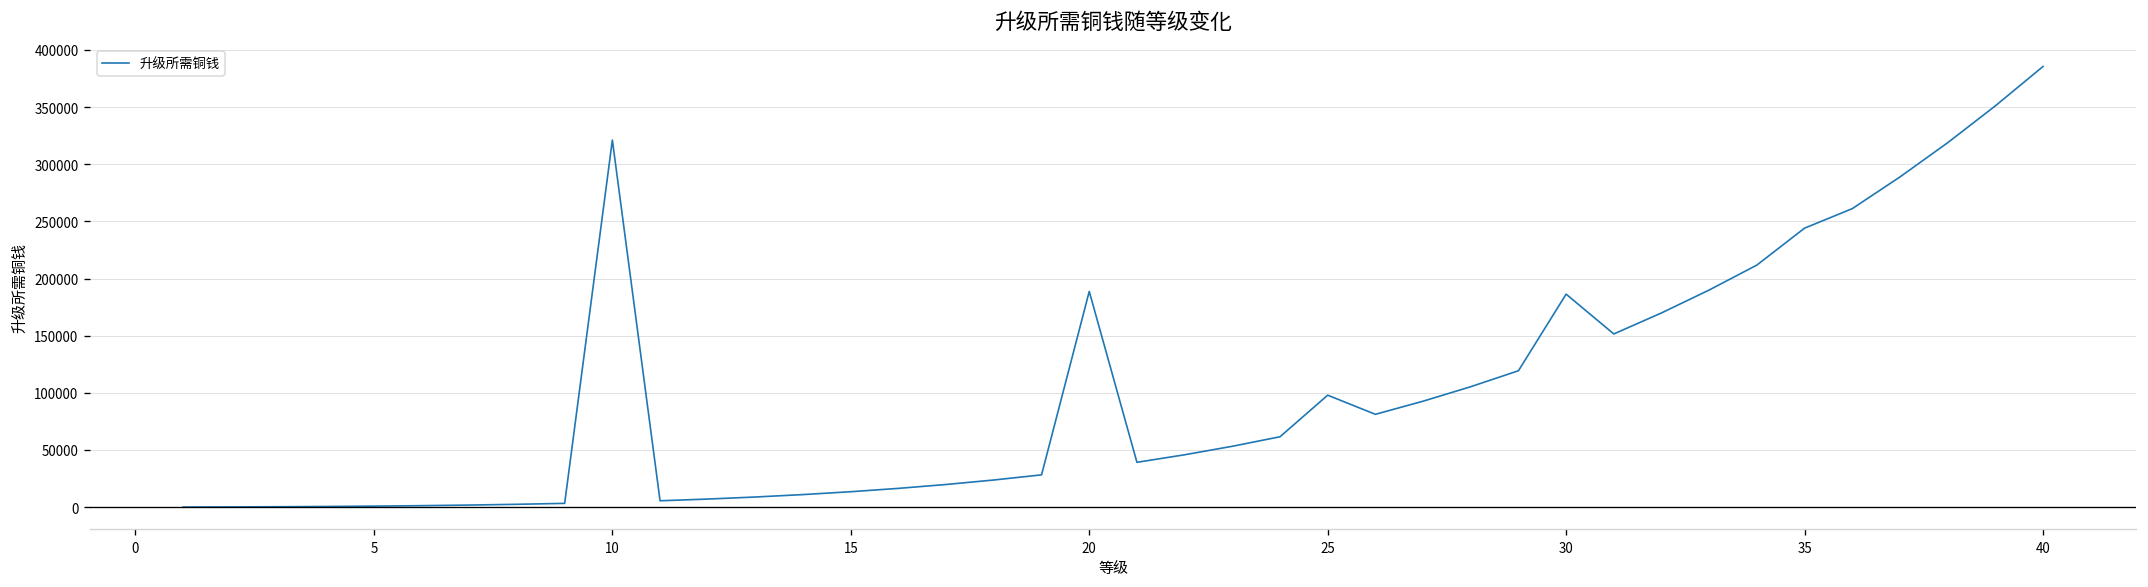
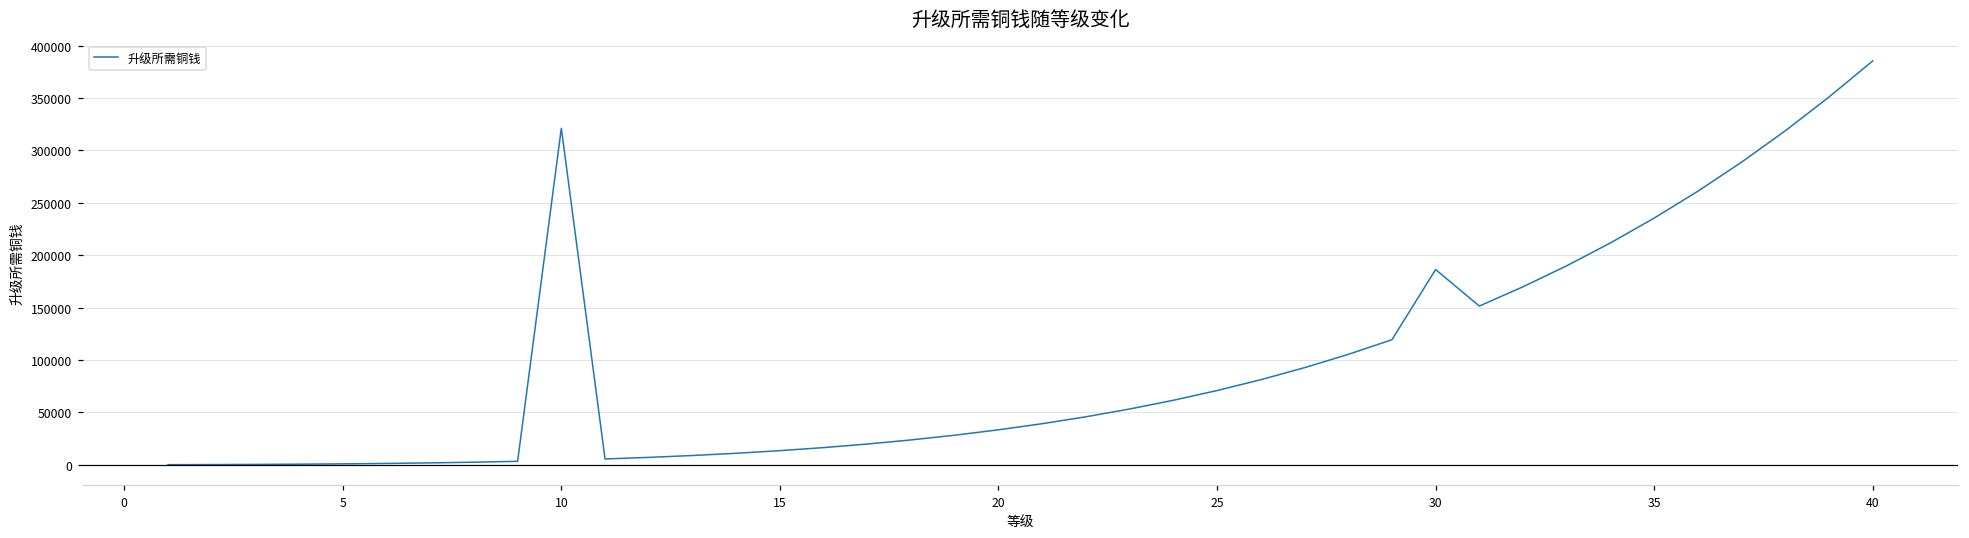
20: 190000 -> 30000
25: 100000 -> 70000
35: 244000 -> 235000
